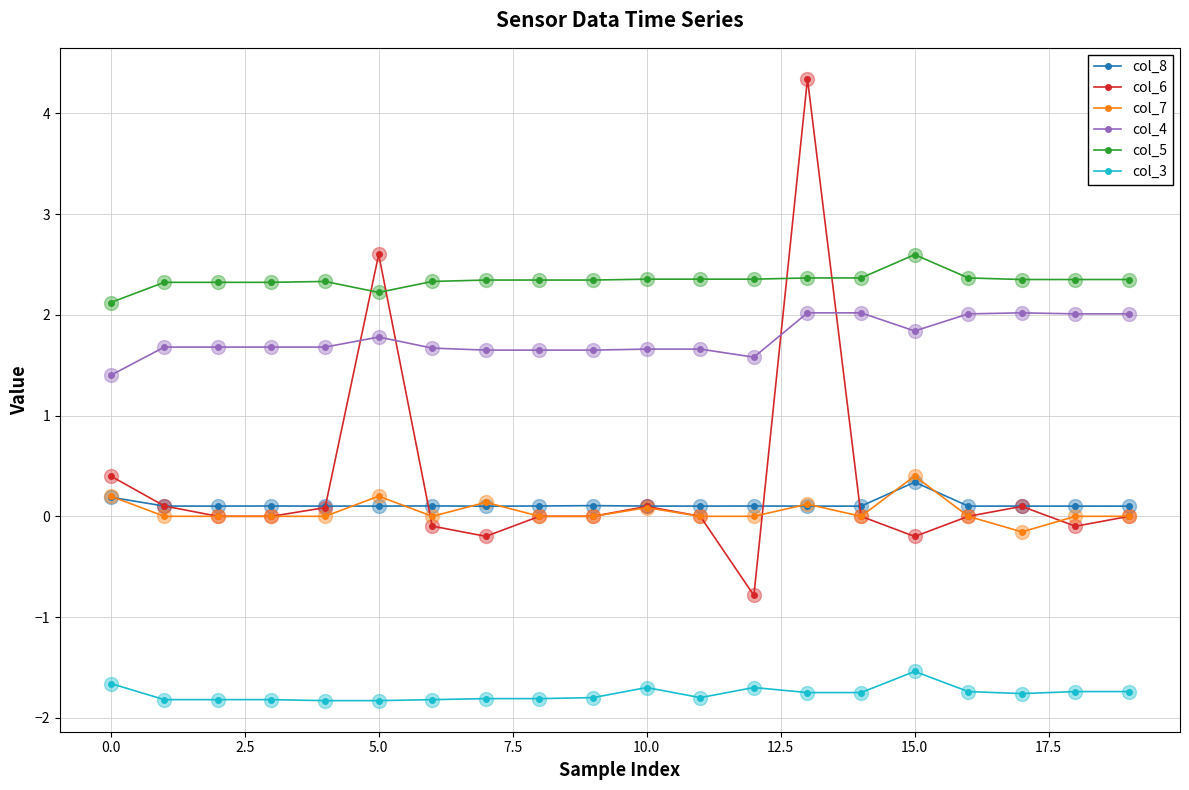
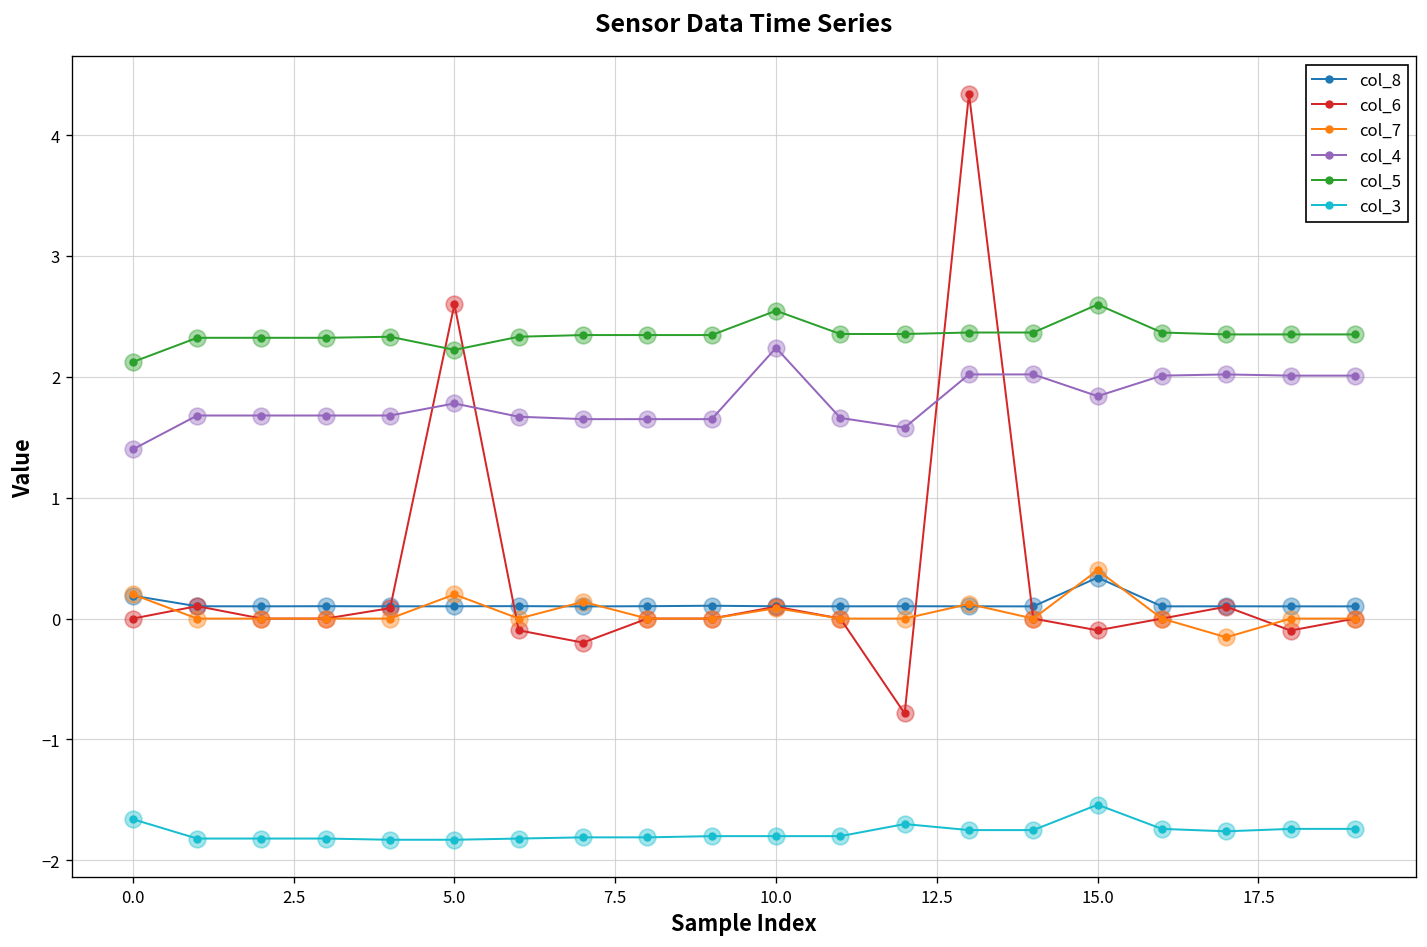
col_6, 0.0: 0.4 -> 0.0
col_4, 10.0: 1.66 -> 2.24
col_5, 10.0: 2.35 -> 2.55
col_3, 10.0: -1.7 -> -1.8
col_6, 15.0: -0.20 -> -0.10
